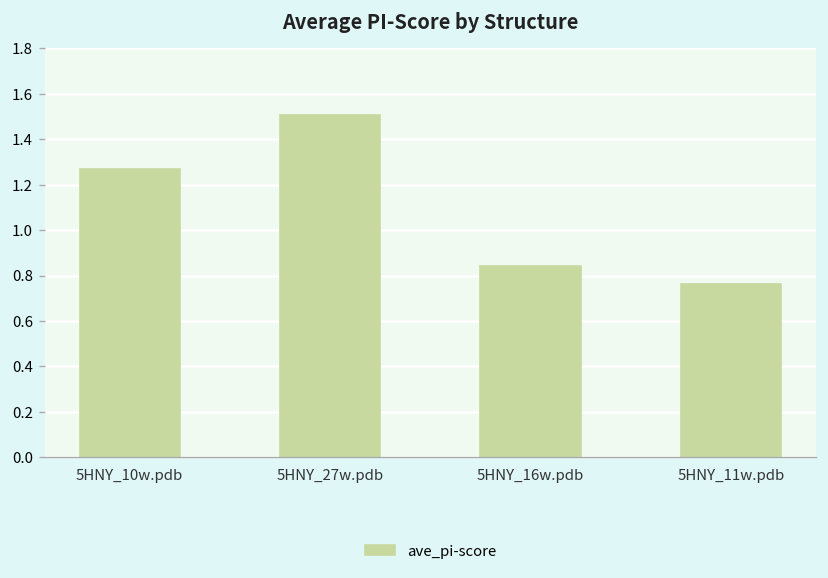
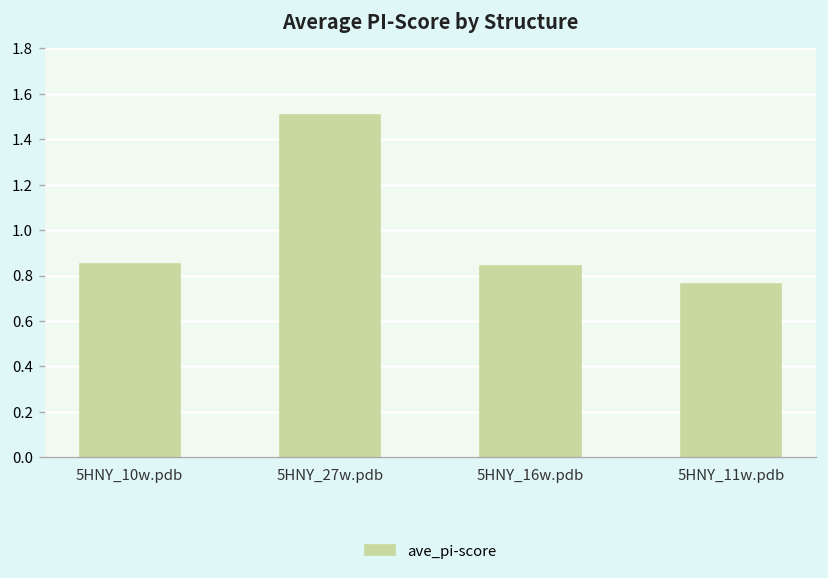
5HNY_10w.pdb: 1.27 -> 0.85
